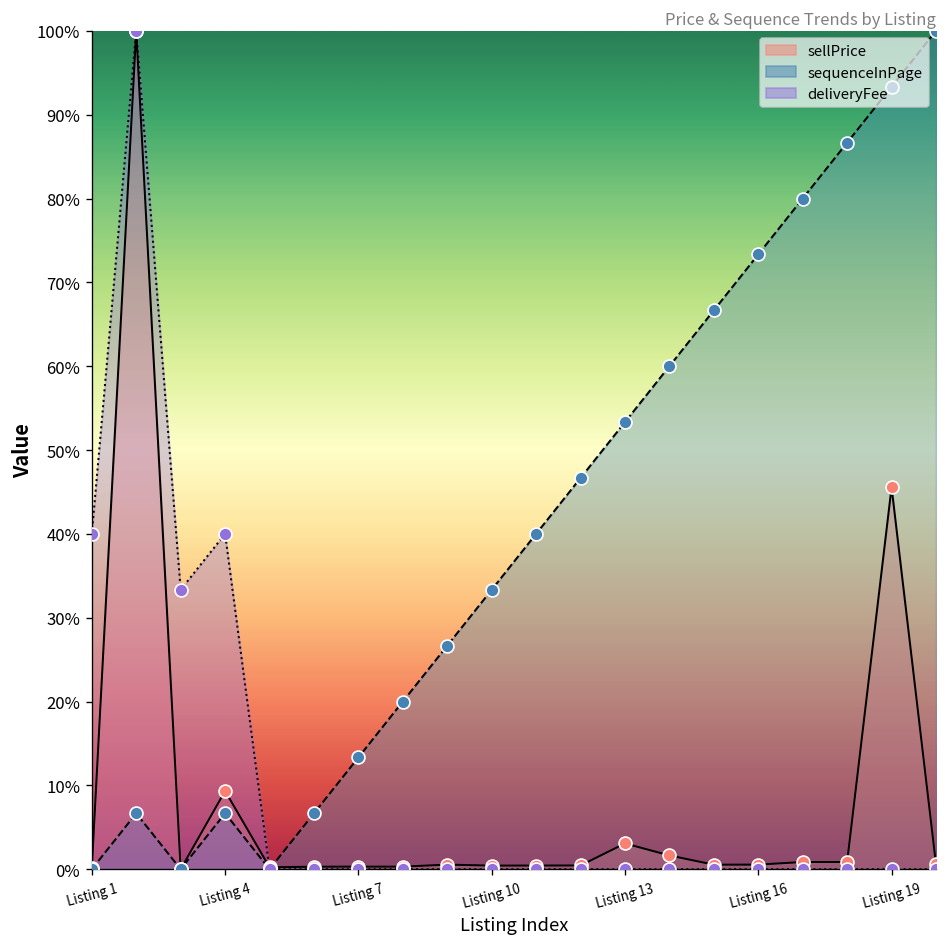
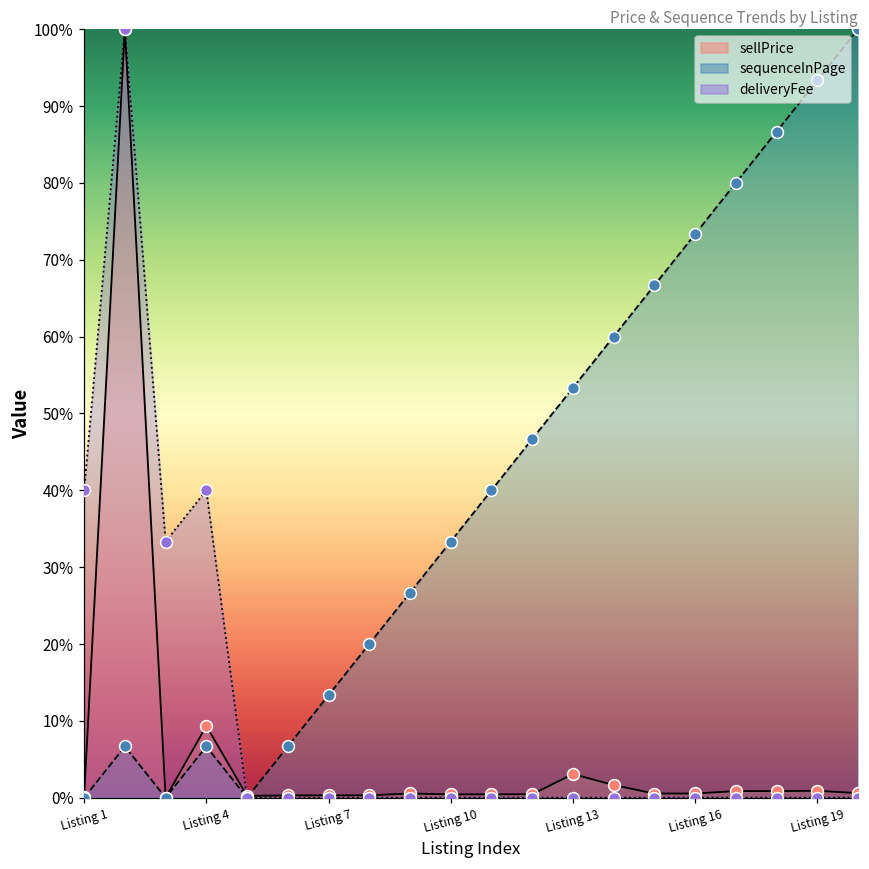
sellPrice, Listing 19: 46% -> 1%
